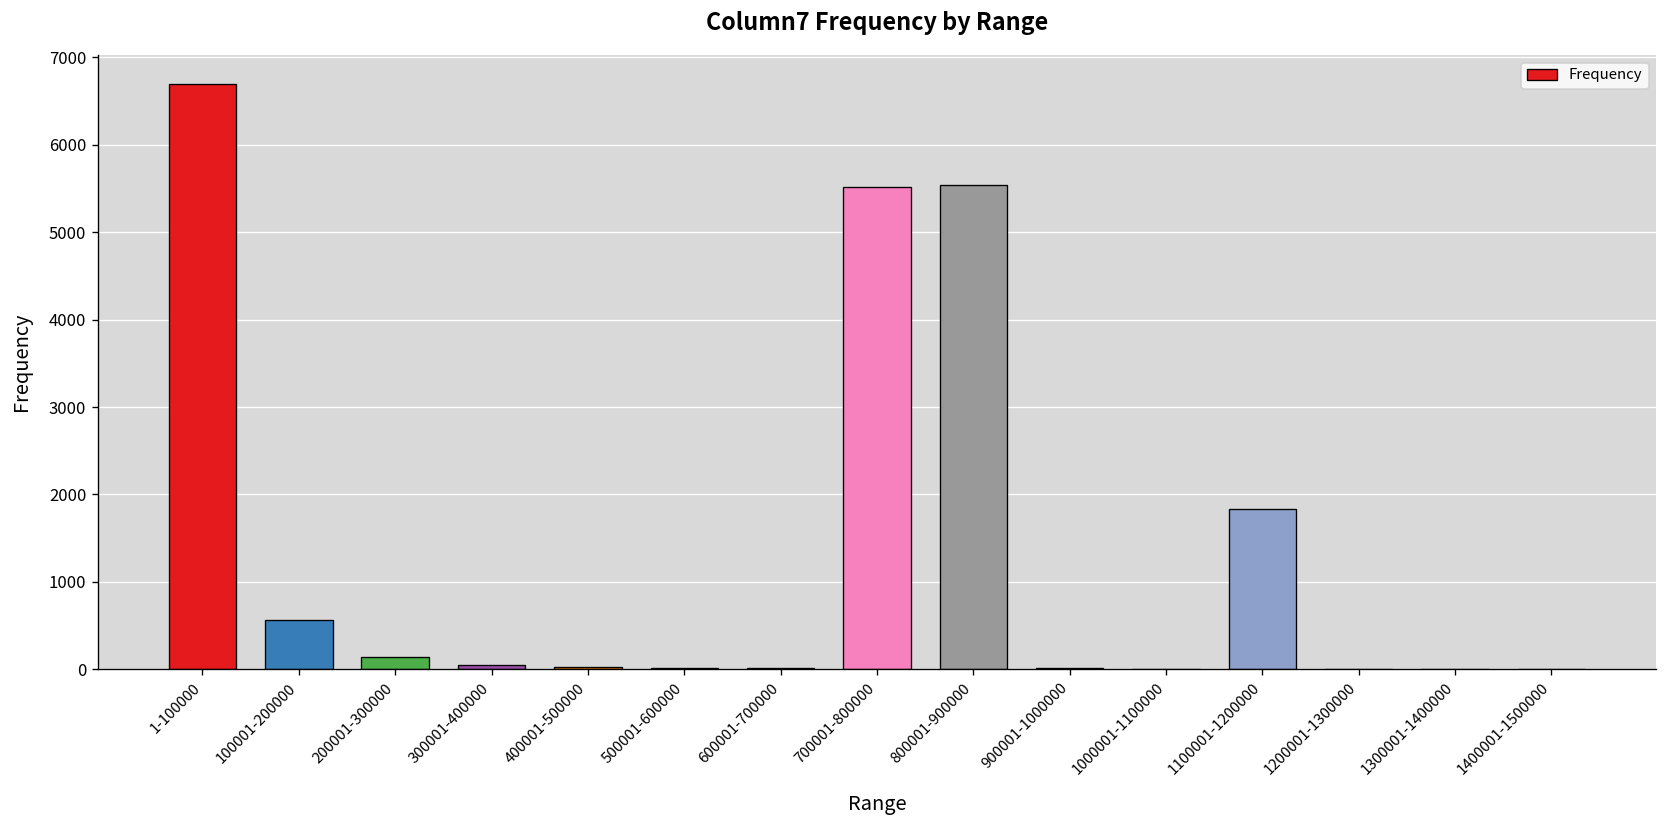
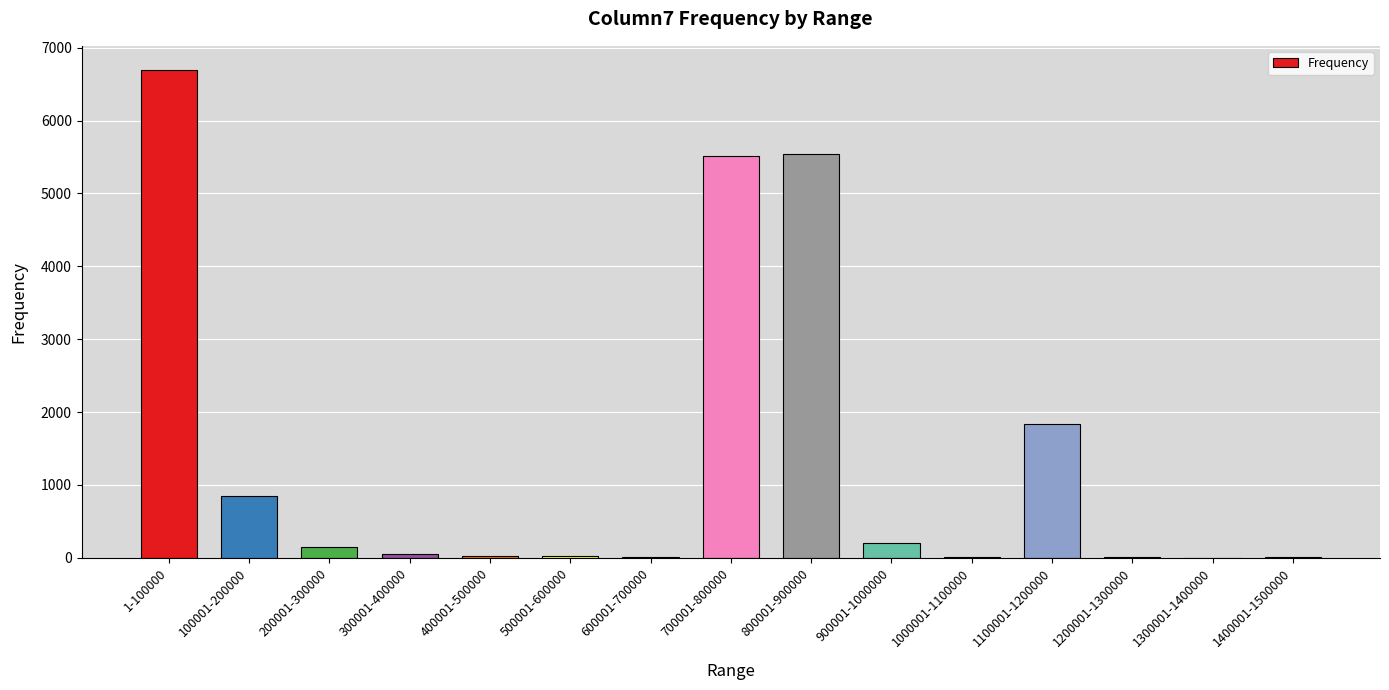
100001-200000: 600 -> 800
900001-1000000: 0 -> 200
